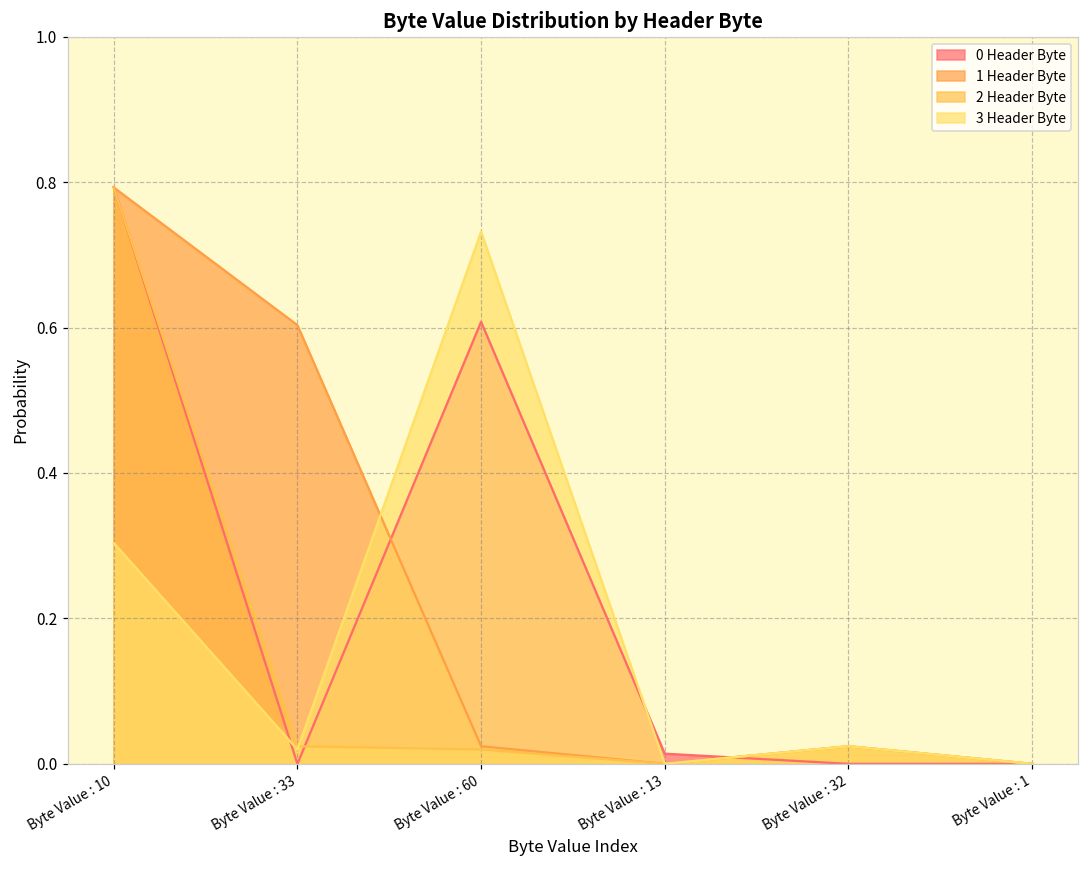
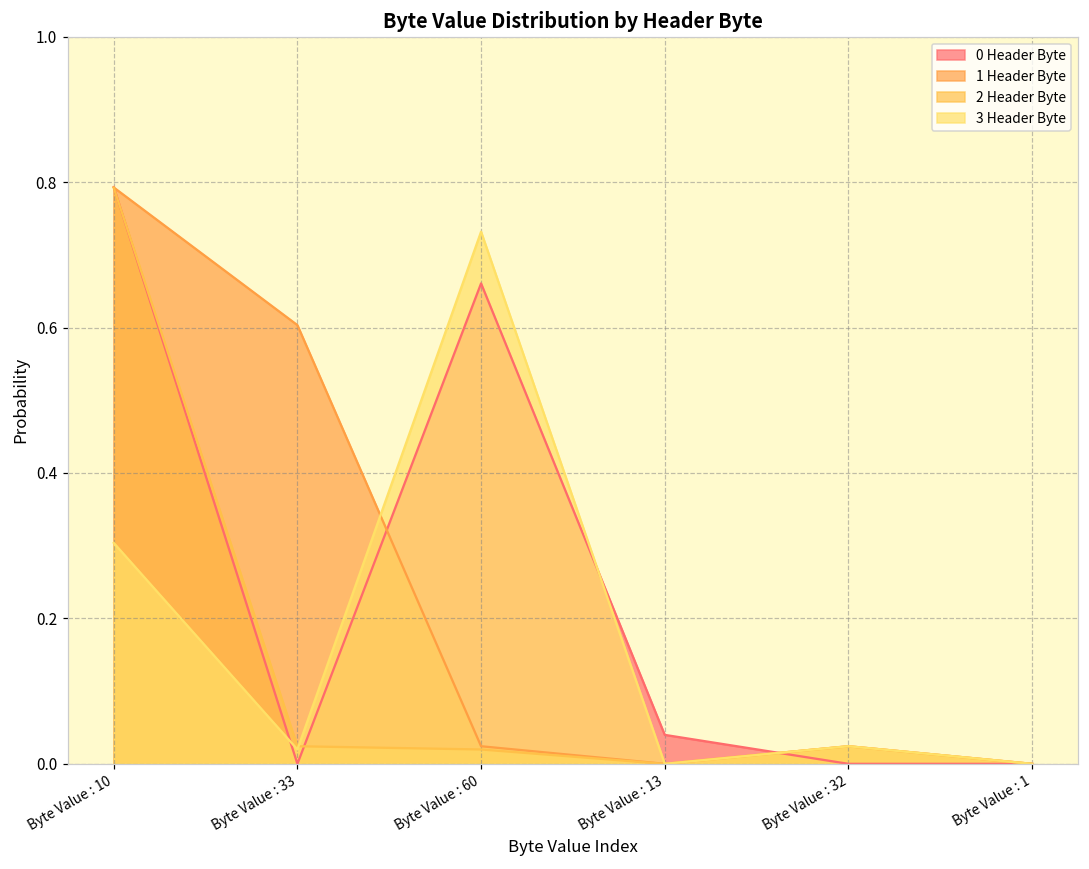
0 Header Byte, Byte Value : 60: 0.61 -> 0.66
0 Header Byte, Byte Value : 13: 0.01 -> 0.04
